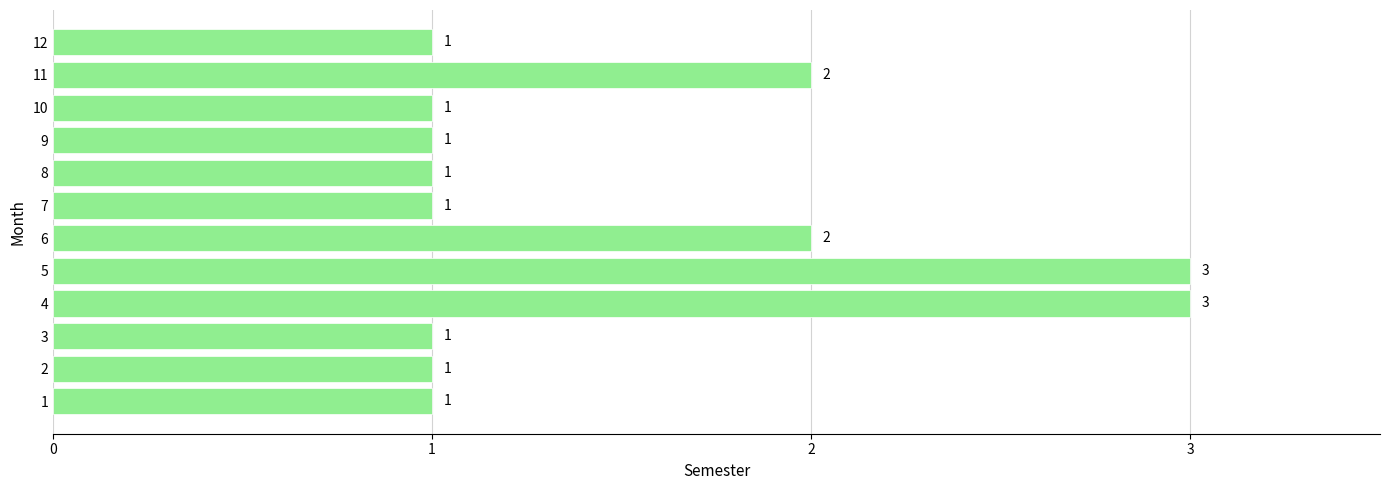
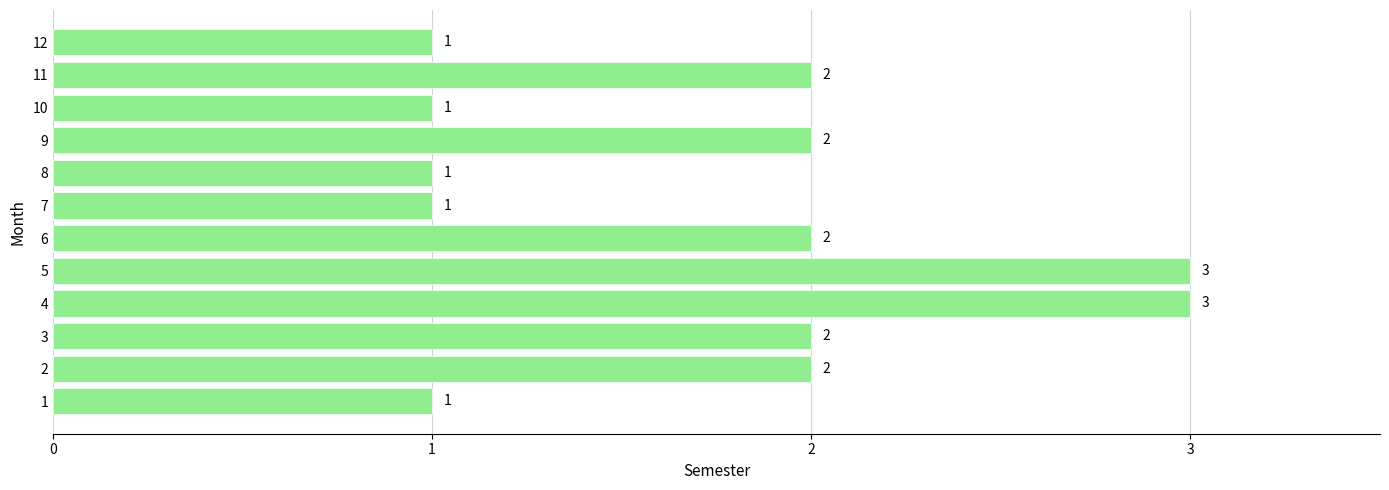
9: 1 -> 2
3: 1 -> 2
2: 1 -> 2
